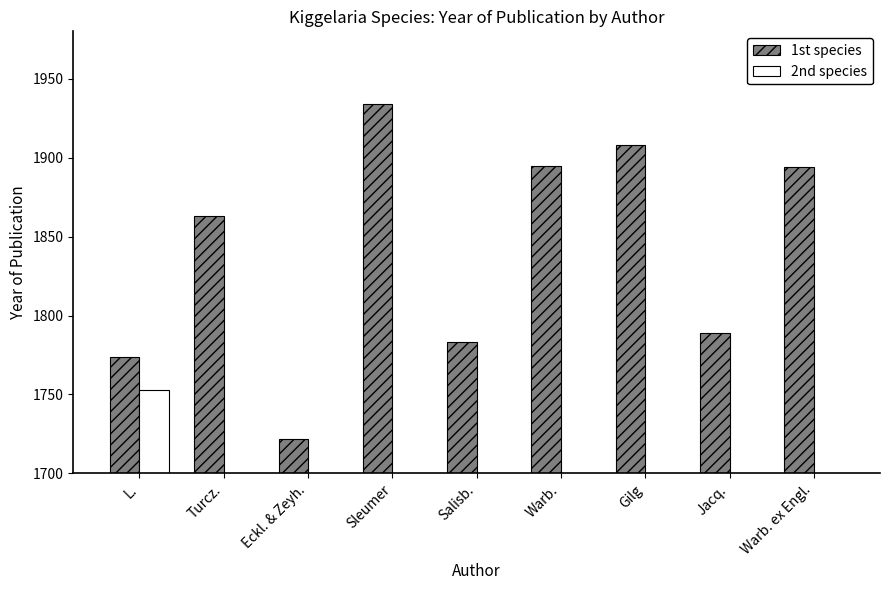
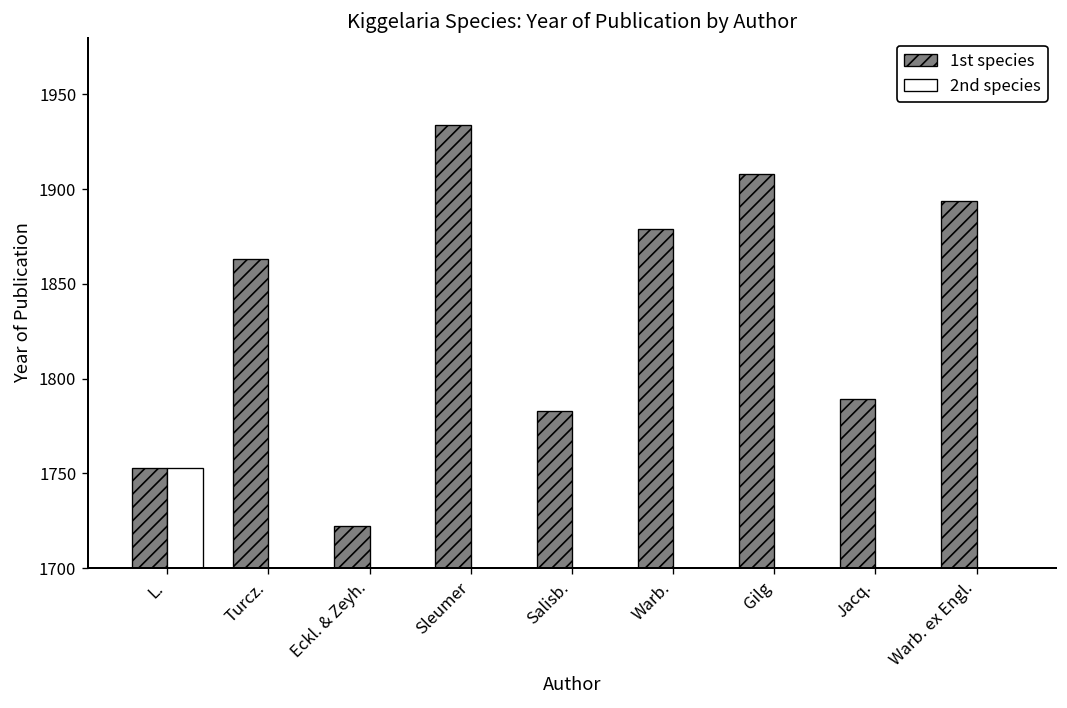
1st species, L.: 1774 -> 1753
1st species, Warb.: 1895 -> 1879
